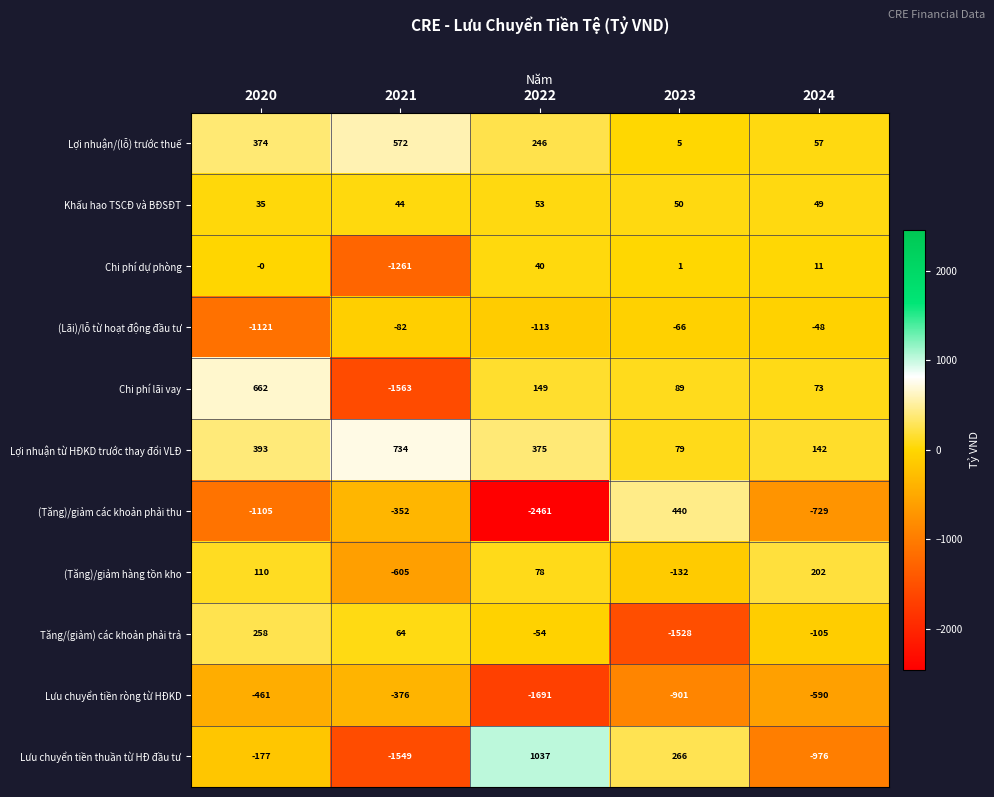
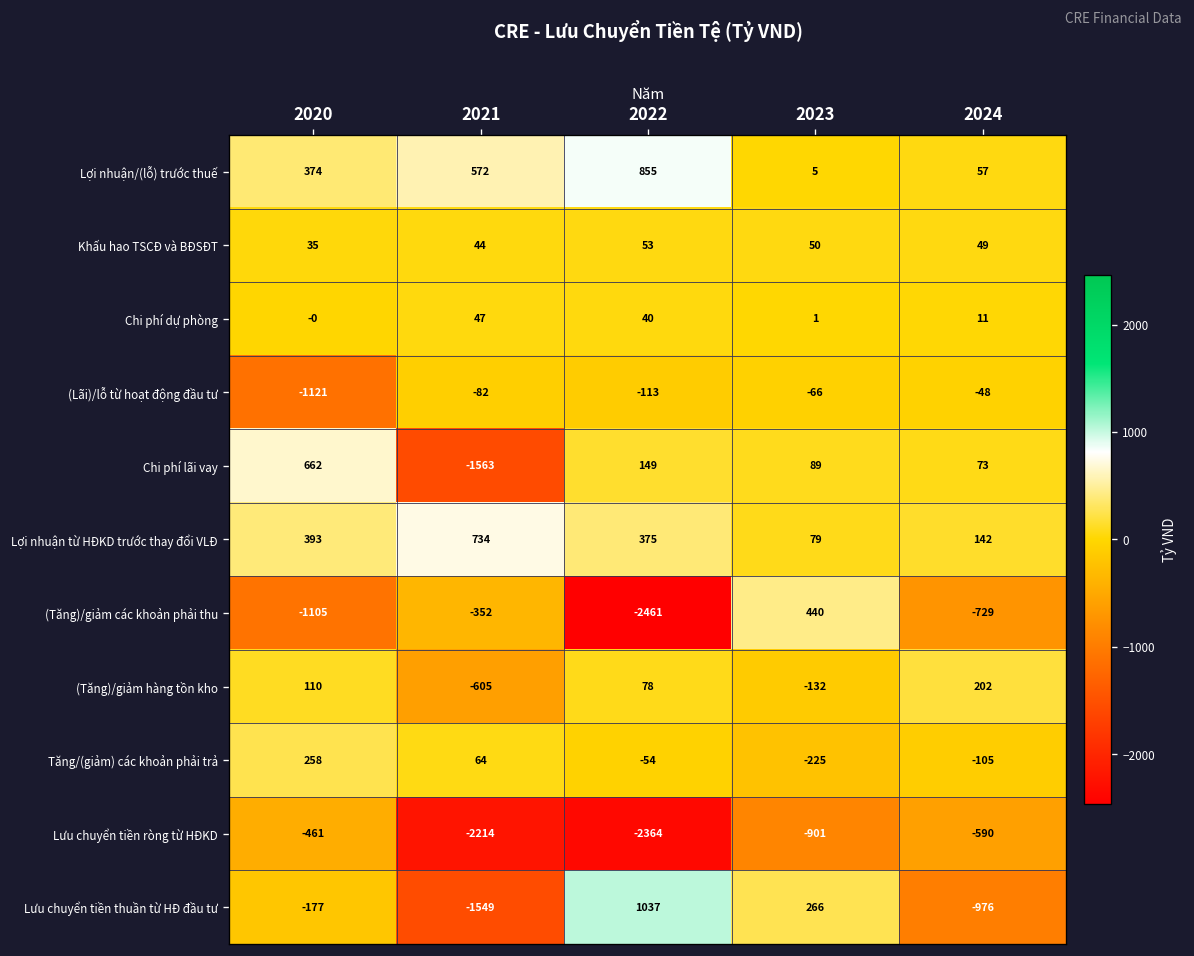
Lợi nhuận/(lỗ) trước thuế, 2022: 246 -> 855
Chi phí dự phòng, 2021: -1261 -> 47
Tăng/(giảm) các khoản phải trả, 2023: -1528 -> -225
Lưu chuyển tiền ròng từ HĐKD, 2021: -376 -> -2214
Lưu chuyển tiền ròng từ HĐKD, 2022: -1691 -> -2364
